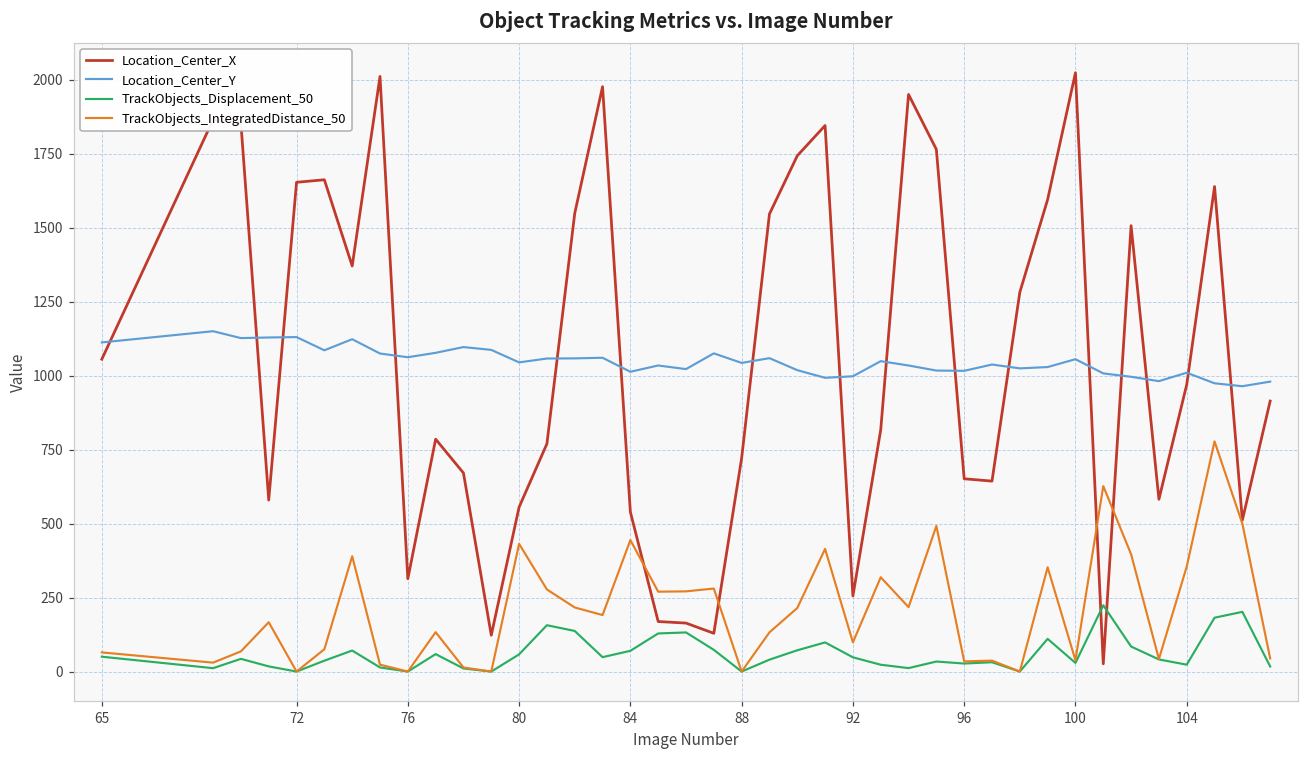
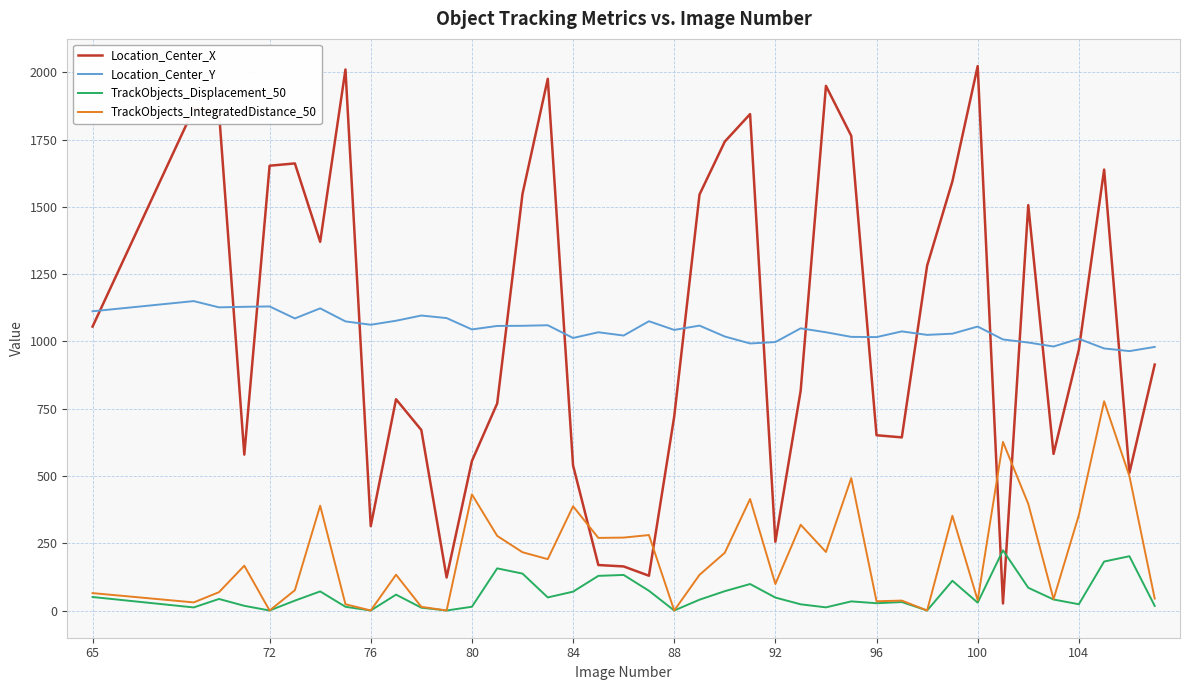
TrackObjects_Displacement_50, 80: 60 -> 10
TrackObjects_IntegratedDistance_50, 84: 440 -> 390
